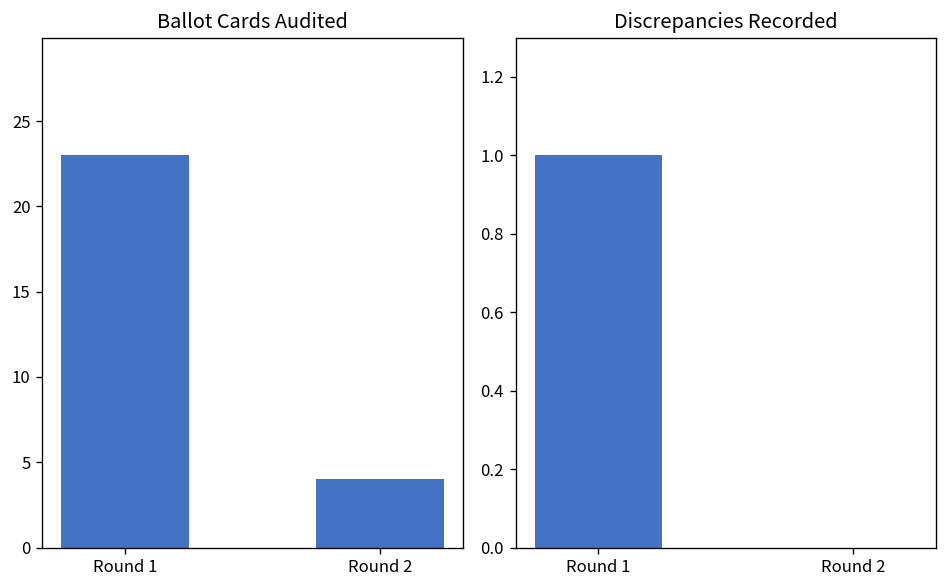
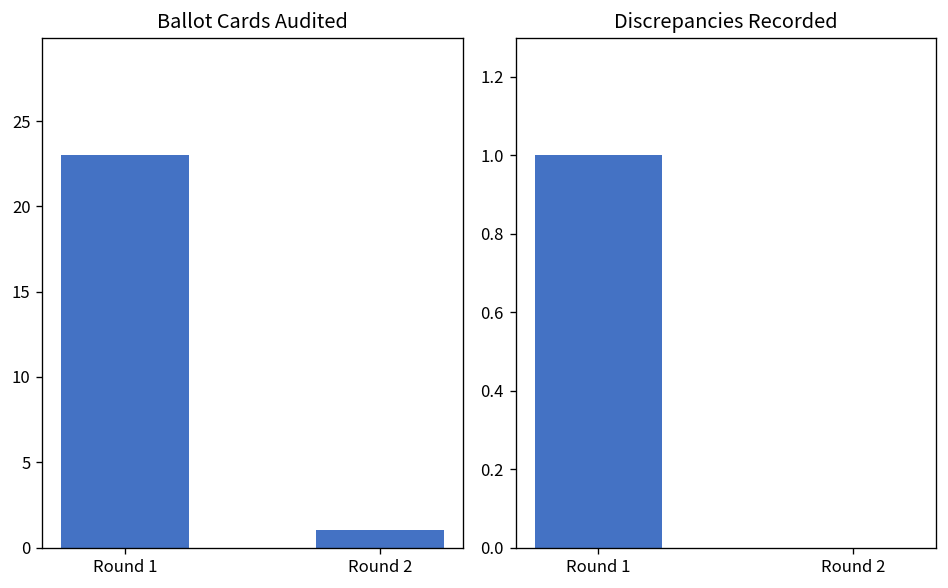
Ballot Cards Audited, Round 2: 4 -> 1
